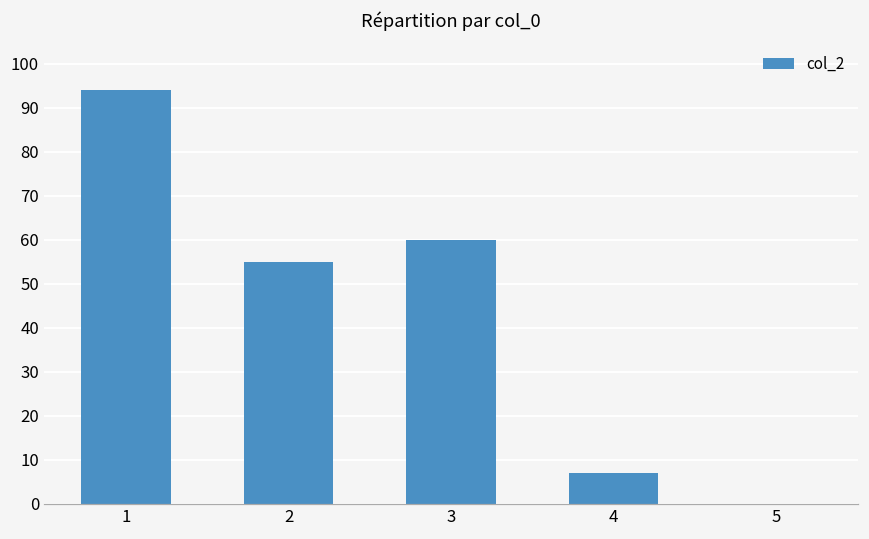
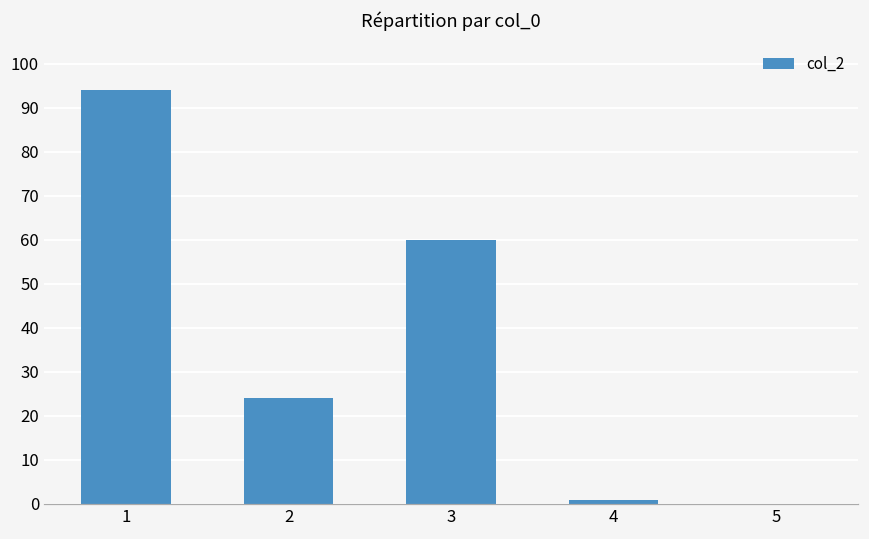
2: 55 -> 24
4: 7 -> 1
